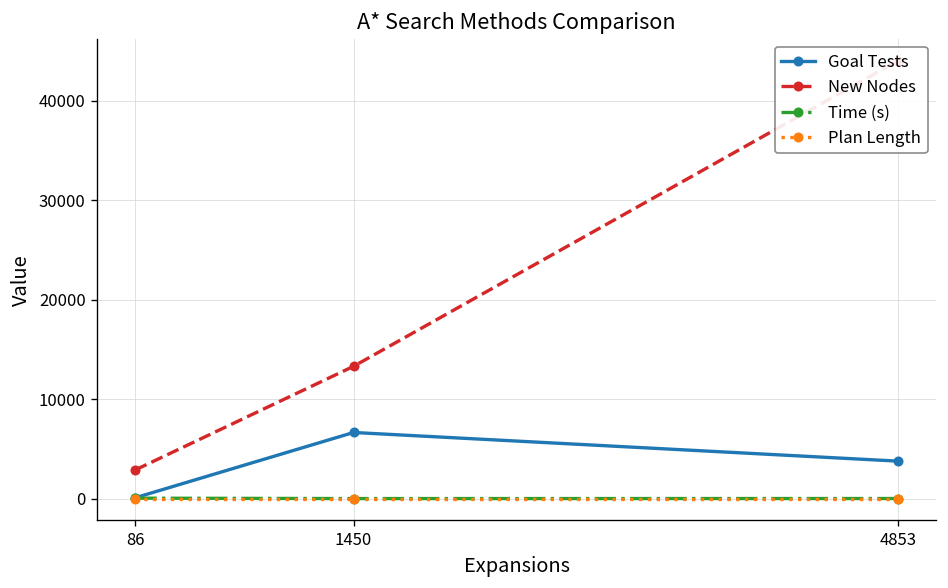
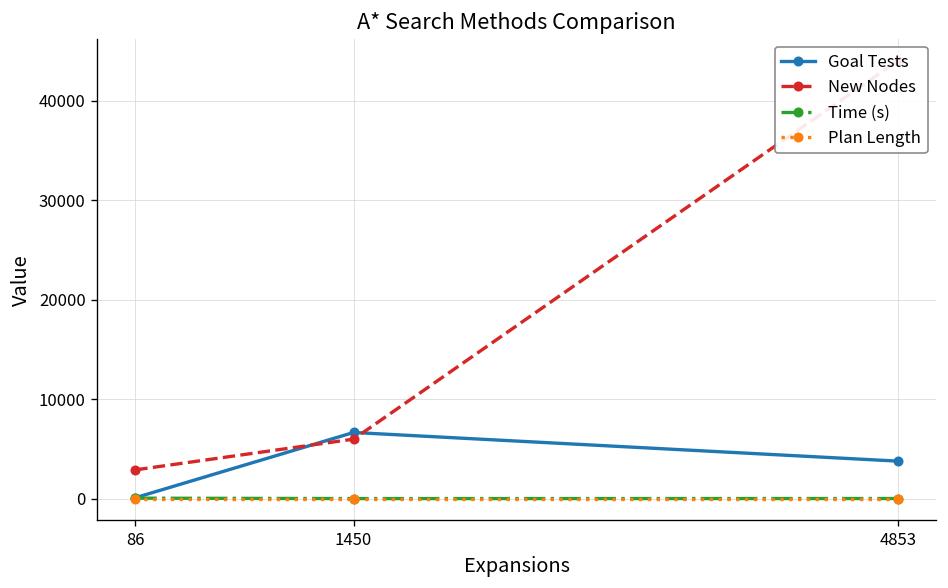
New Nodes, 1450: 13000 -> 6000
